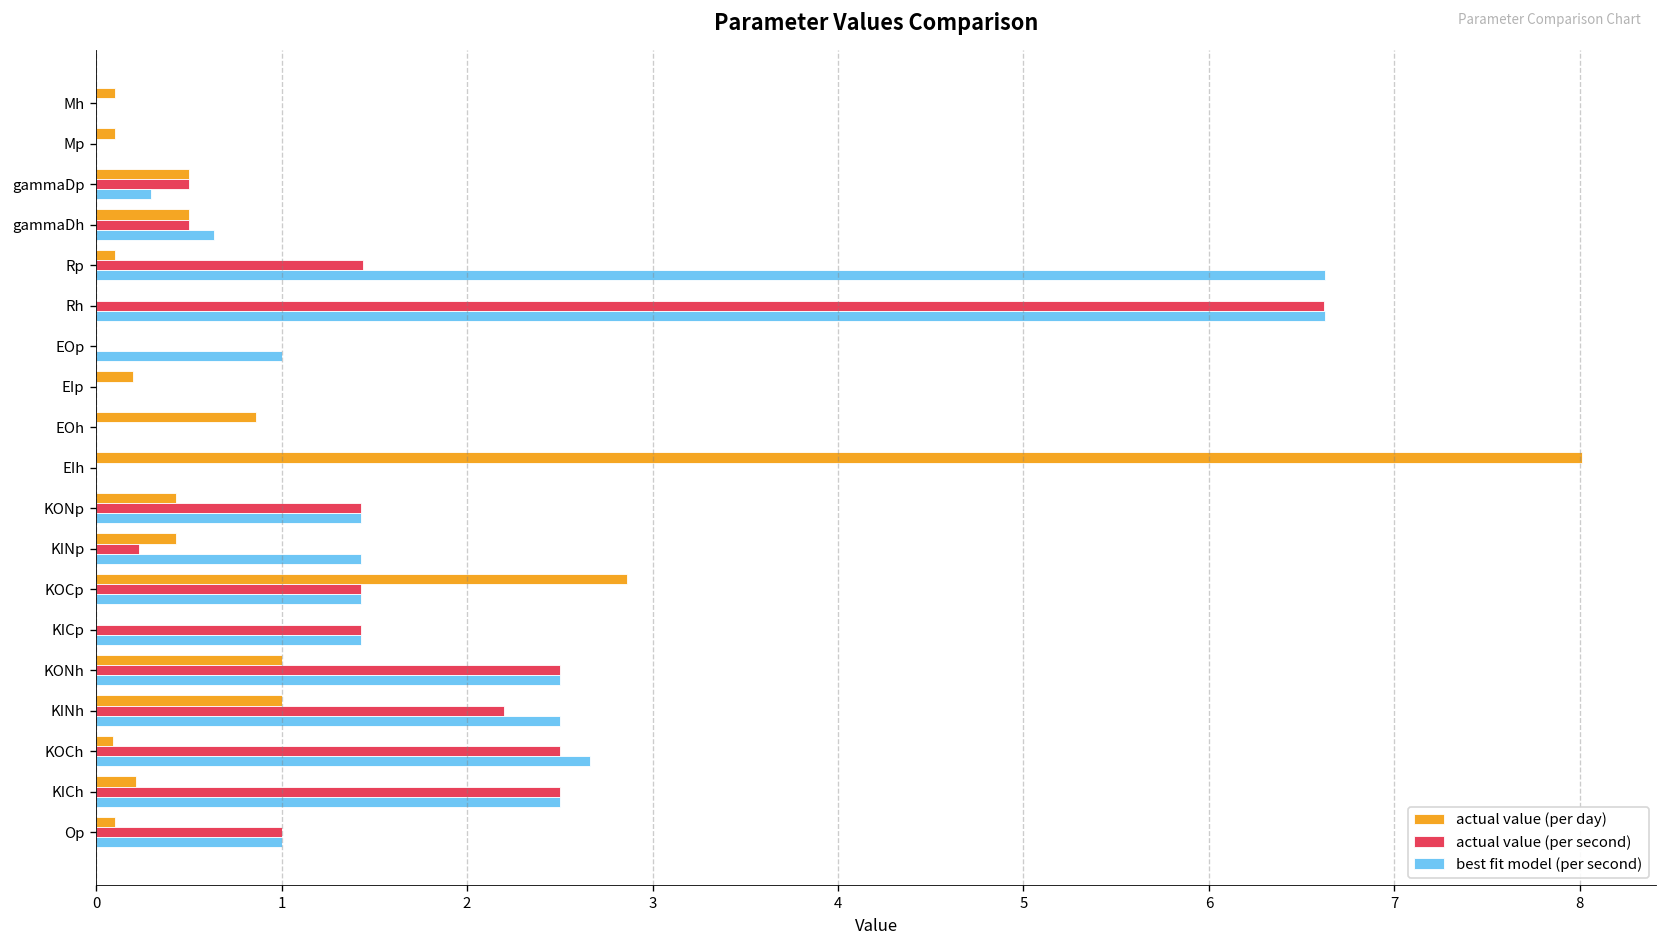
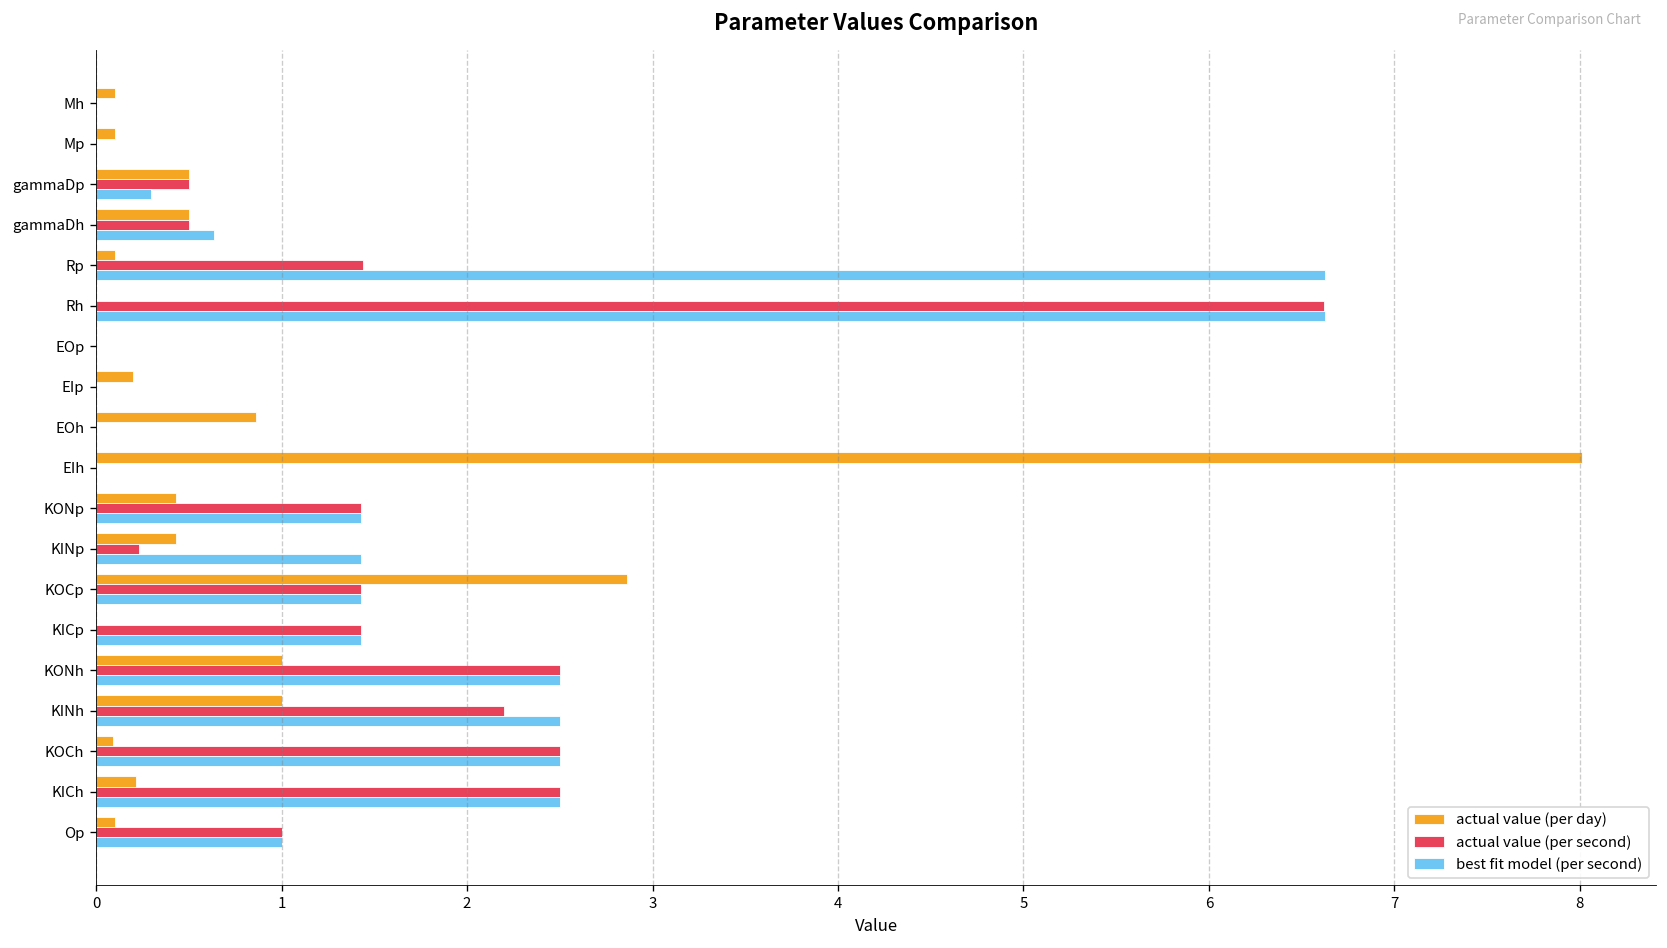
best fit model (per second), EOp: 1 -> 0
best fit model (per second), KOCh: 2.66 -> 2.50
